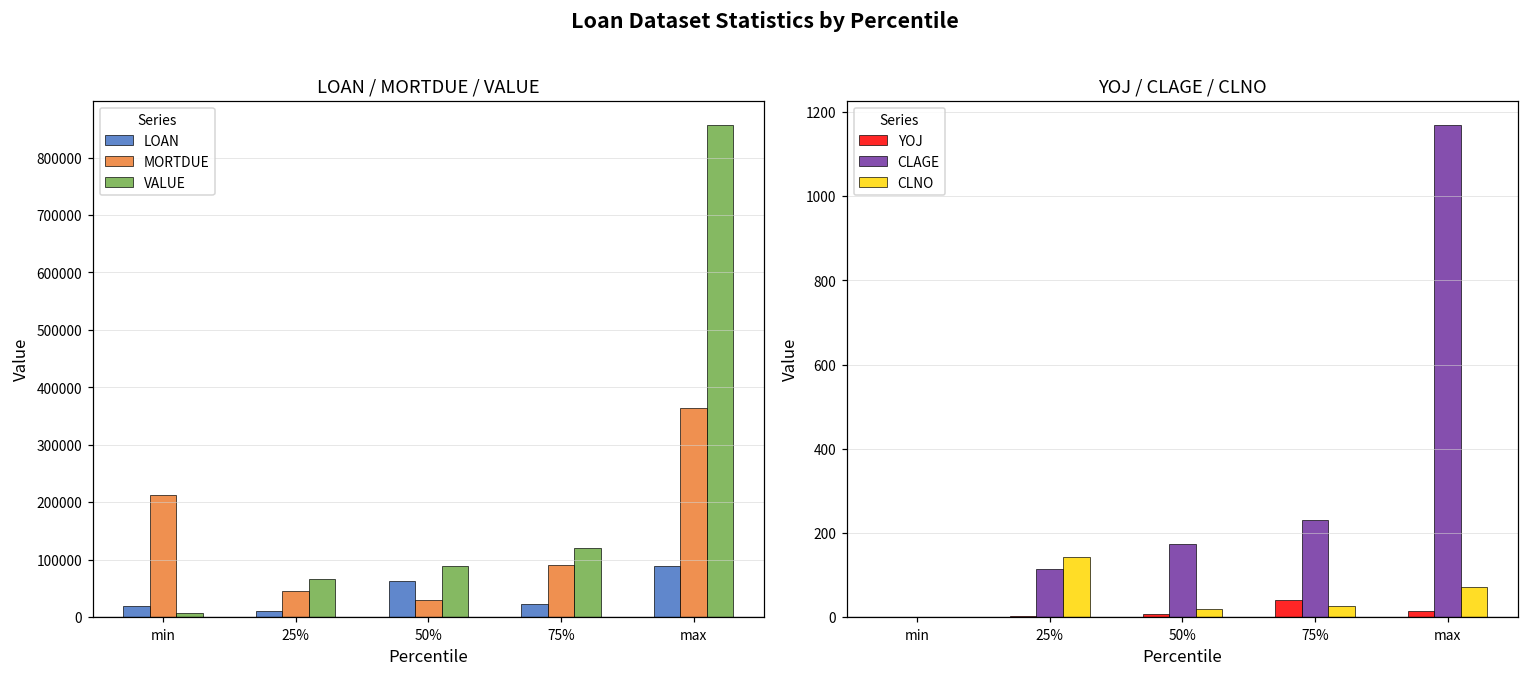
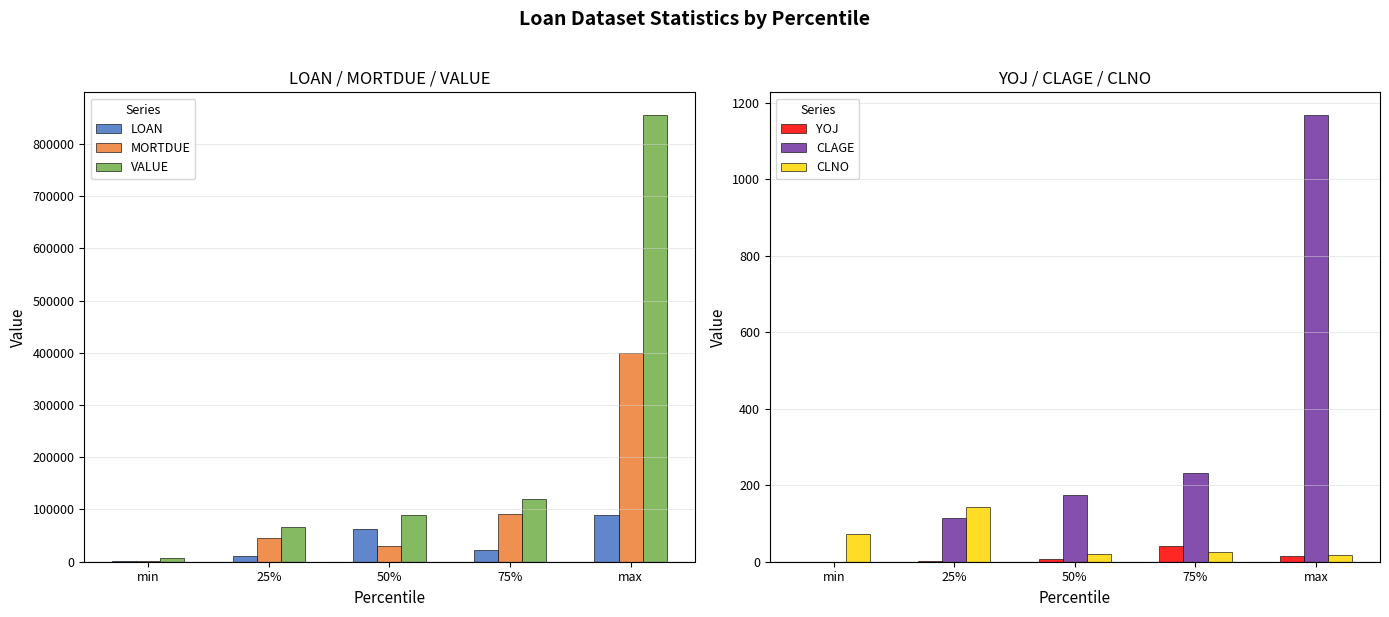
LOAN / MORTDUE / VALUE, LOAN, min: 20000 -> 0
LOAN / MORTDUE / VALUE, MORTDUE, min: 210000 -> 0
LOAN / MORTDUE / VALUE, MORTDUE, max: 360000 -> 400000
YOJ / CLAGE / CLNO, CLNO, min: 0 -> 70
YOJ / CLAGE / CLNO, CLNO, max: 70 -> 20
